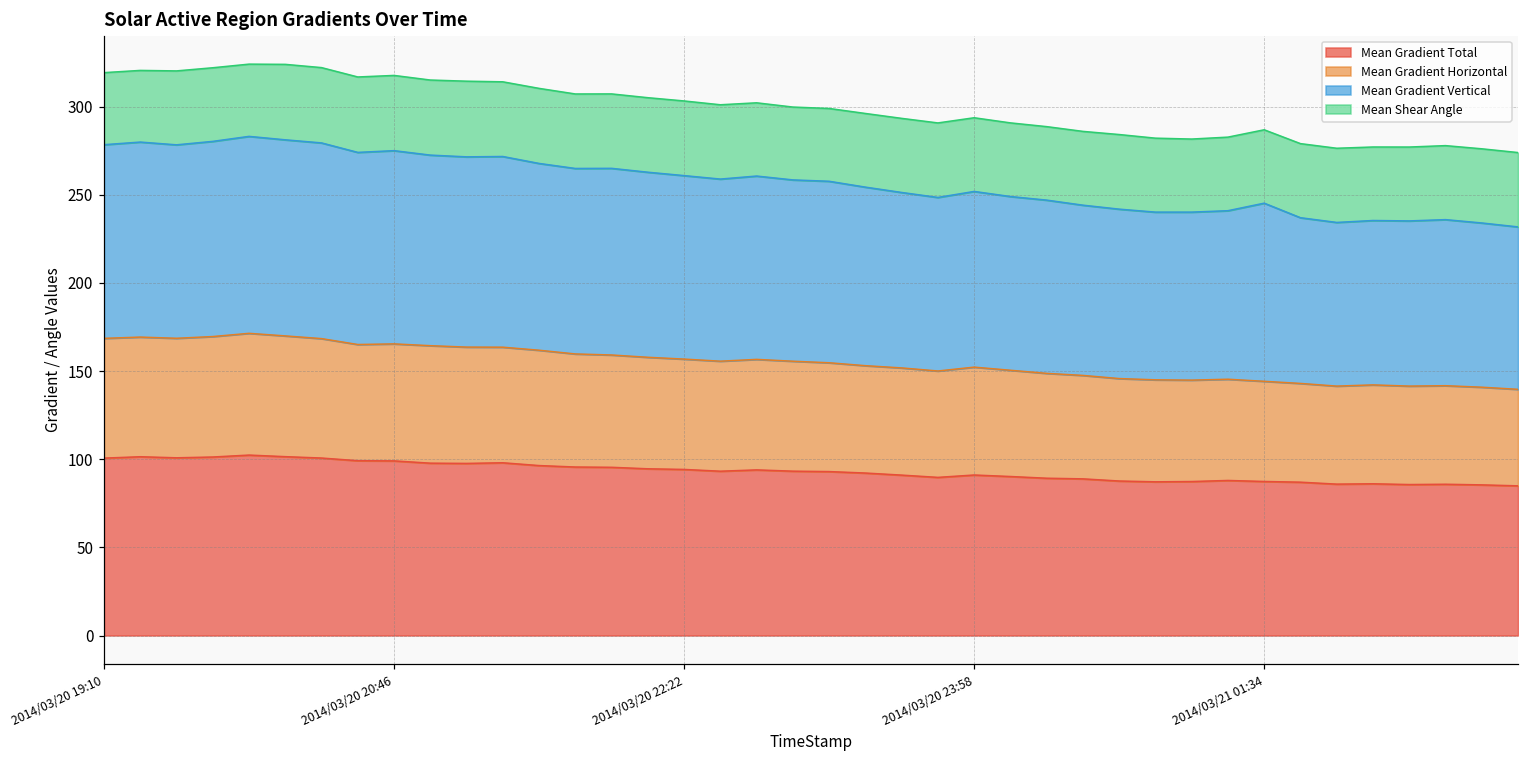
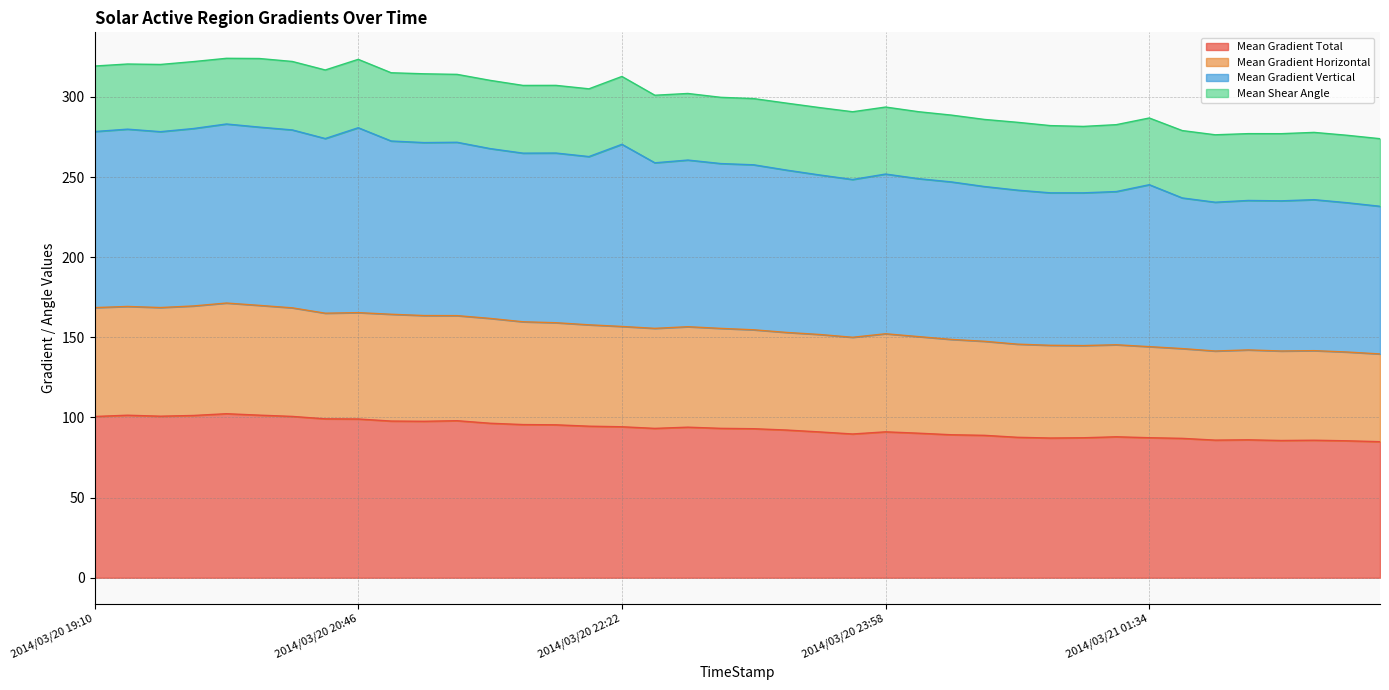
Mean Gradient Vertical, 2014/03/20 20:46: 110 -> 115
Mean Gradient Vertical, 2014/03/20 22:22: 104 -> 114
